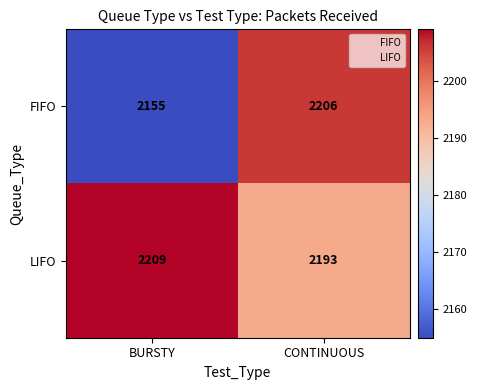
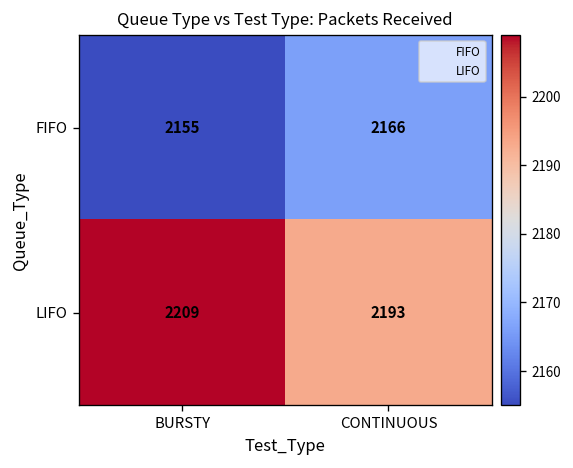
FIFO, CONTINUOUS: 2206 -> 2166
